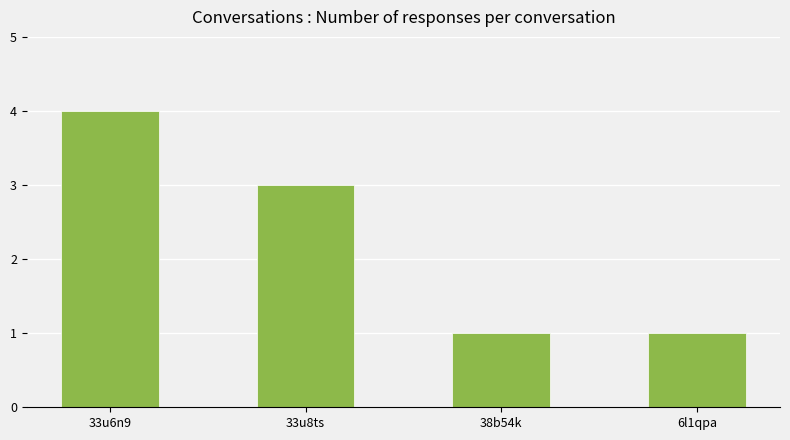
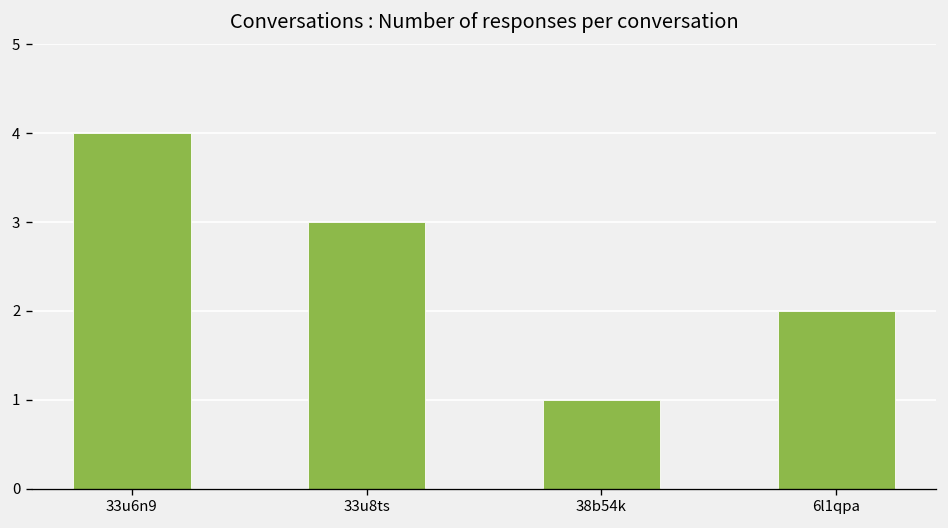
6l1qpa: 1 -> 2
